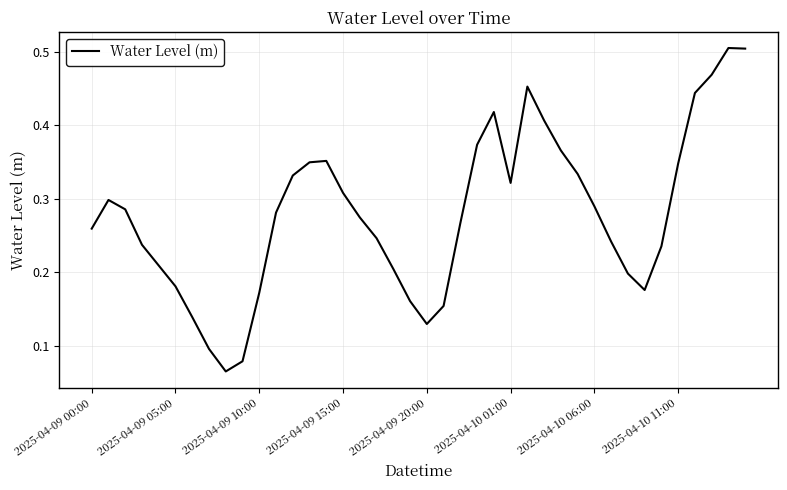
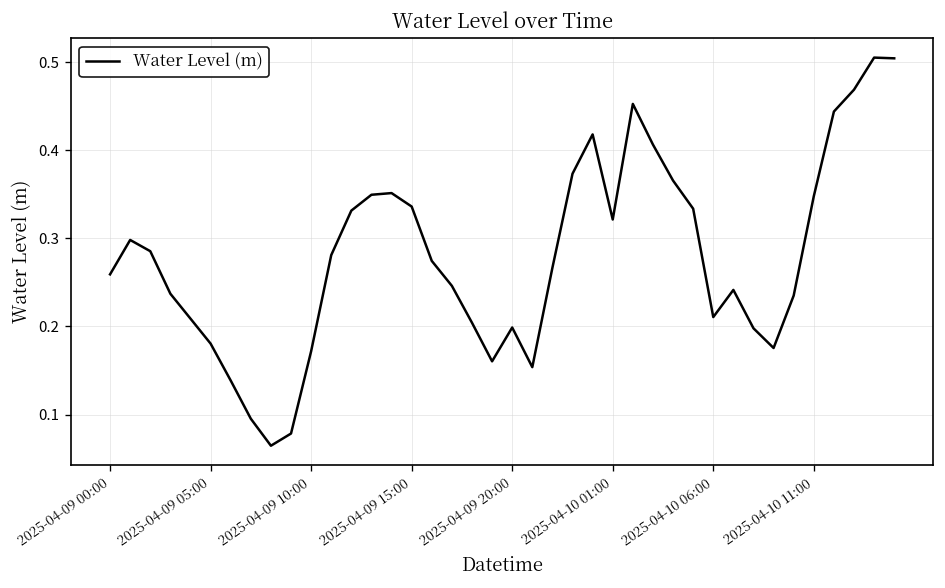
2025-04-09 15:00: 0.31 -> 0.34
2025-04-09 20:00: 0.13 -> 0.20
2025-04-10 06:00: 0.29 -> 0.21
